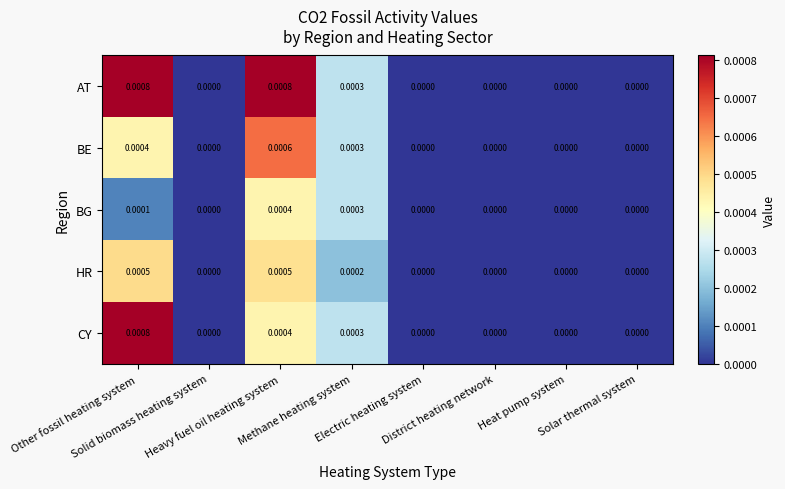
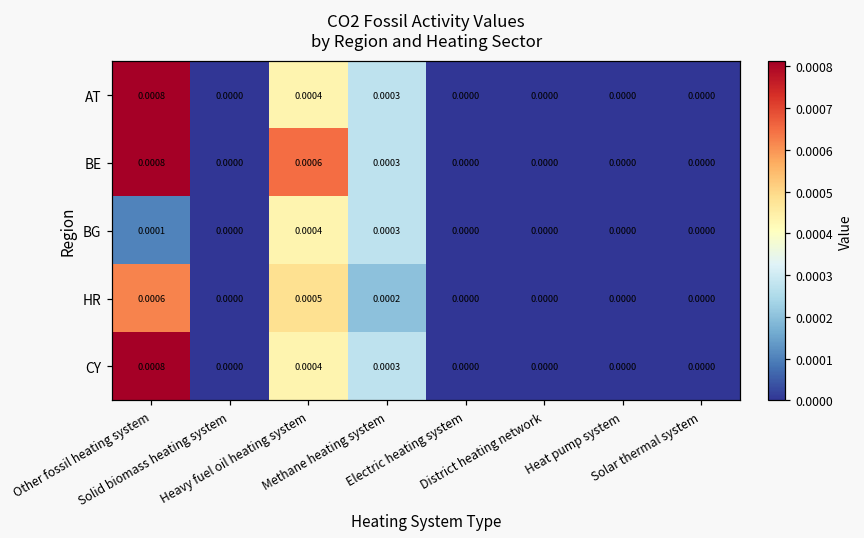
AT, Heavy fuel oil heating system: 0.0008 -> 0.0004
BE, Other fossil heating system: 0.0004 -> 0.0008
HR, Other fossil heating system: 0.0005 -> 0.0006
